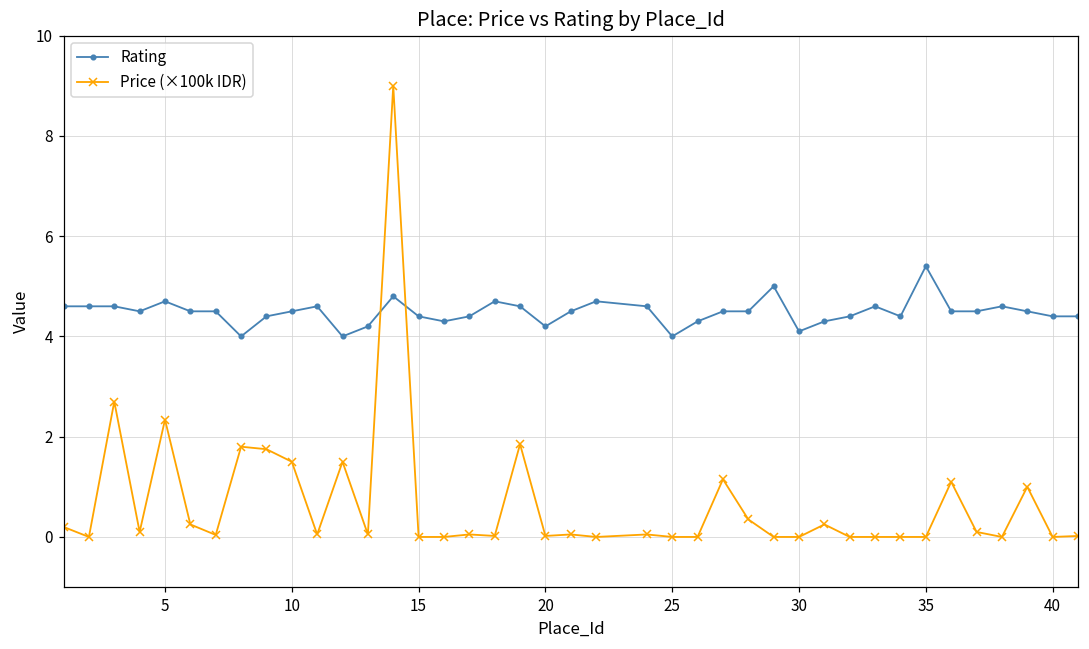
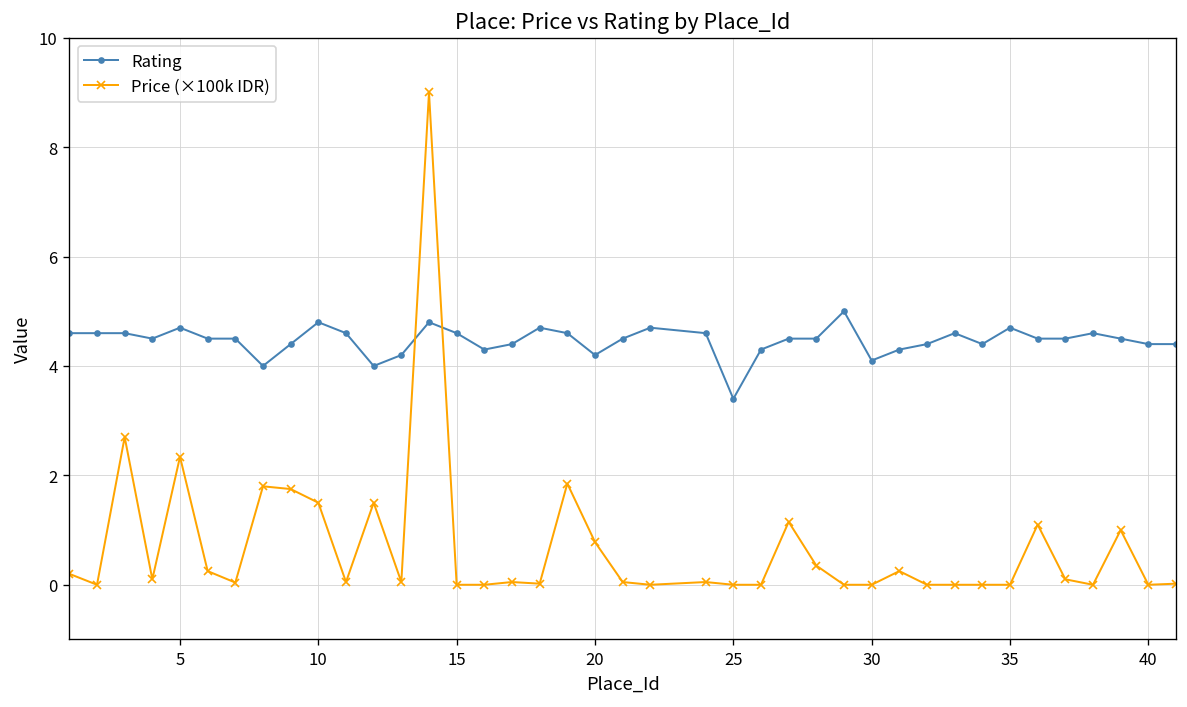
Rating, 10: 4.5 -> 4.8
Rating, 15: 4.4 -> 4.6
Price (×100k IDR), 20: 0.0 -> 0.8
Rating, 25: 4.0 -> 3.4
Rating, 35: 5.4 -> 4.7
